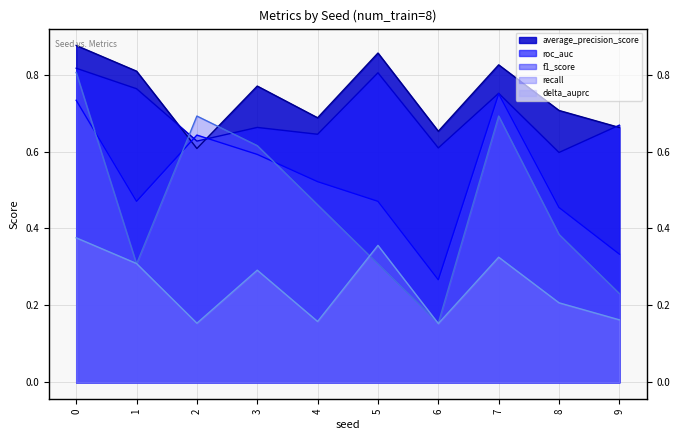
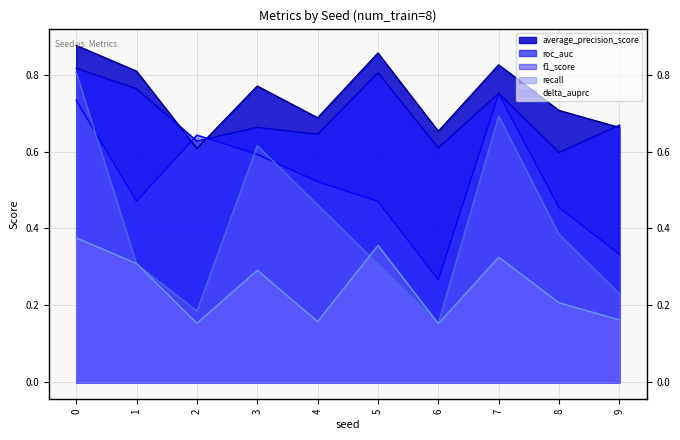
recall, 2: 0.69 -> 0.19
